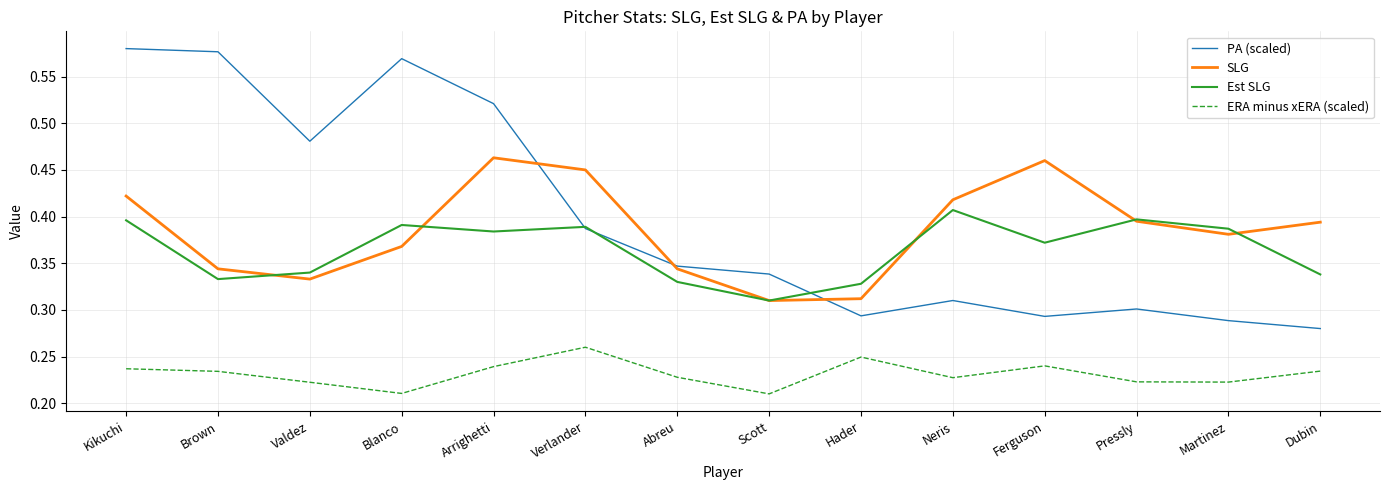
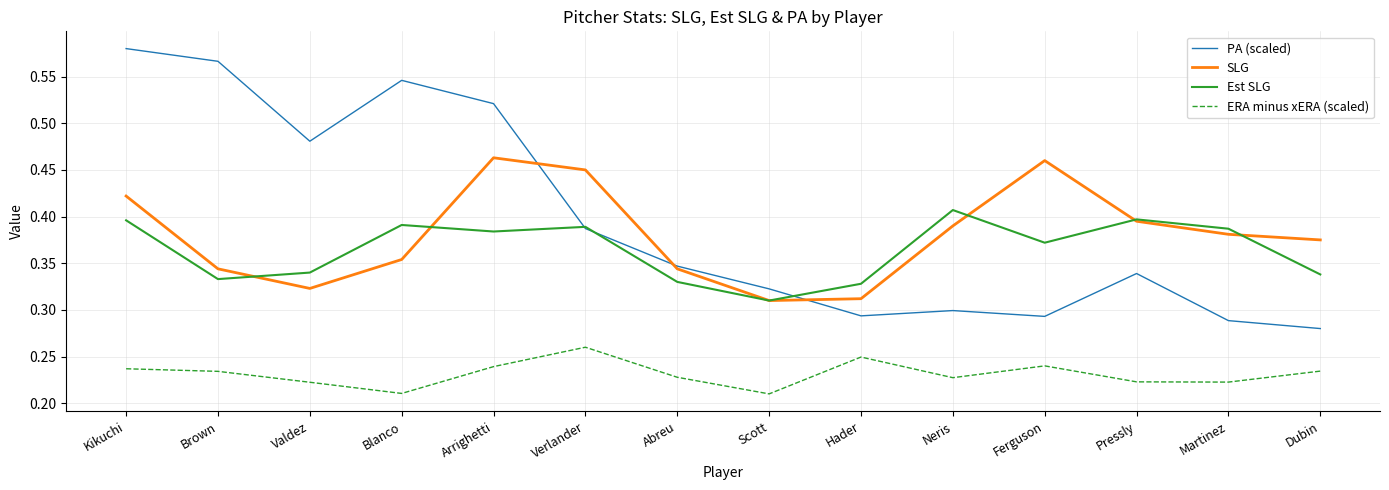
PA (scaled), Brown: 0.58 -> 0.57
SLG, Valdez: 0.33 -> 0.32
PA (scaled), Blanco: 0.57 -> 0.55
SLG, Blanco: 0.37 -> 0.35
PA (scaled), Scott: 0.34 -> 0.32
PA (scaled), Neris: 0.31 -> 0.30
SLG, Neris: 0.42 -> 0.39
PA (scaled), Pressly: 0.30 -> 0.34
SLG, Dubin: 0.39 -> 0.38
